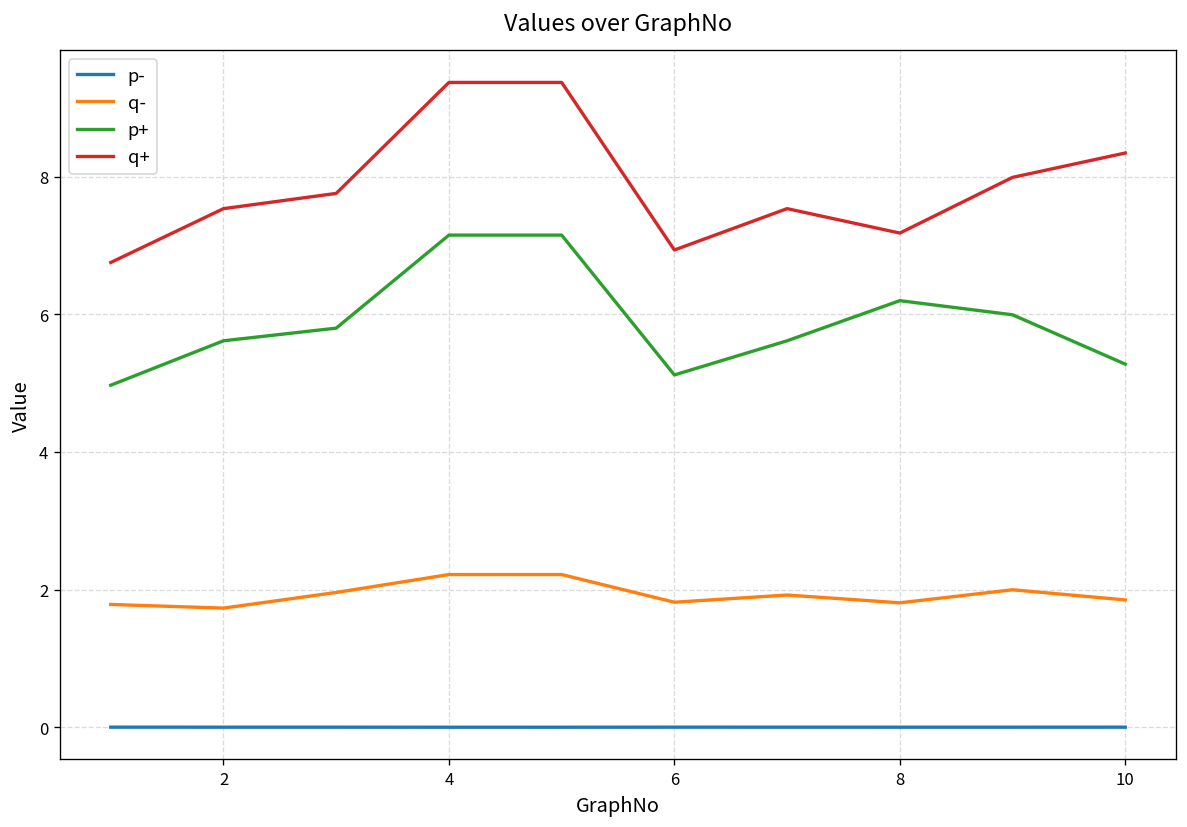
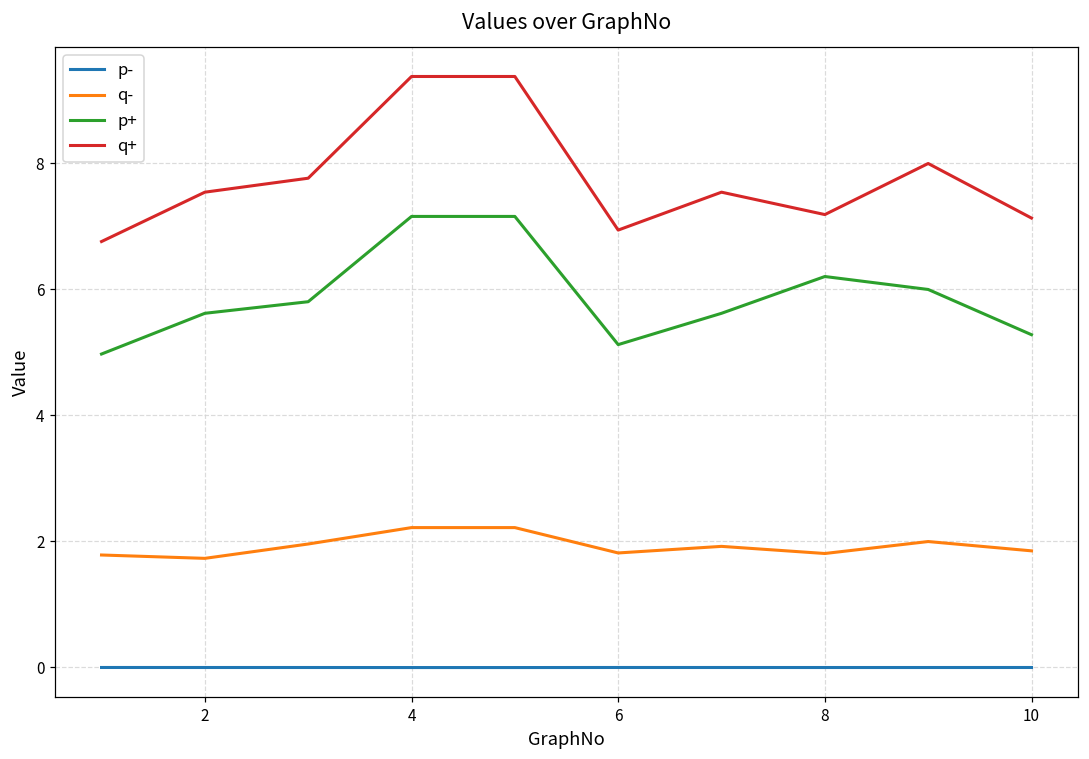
q+, 10: 8.3 -> 7.1
